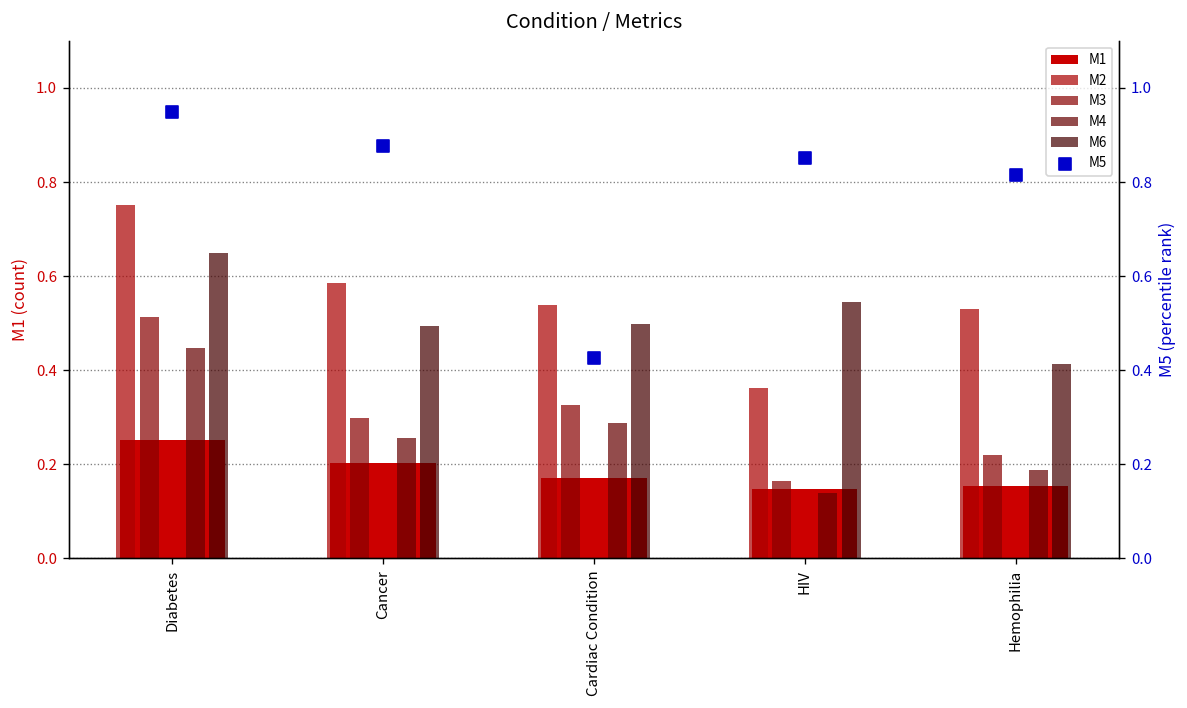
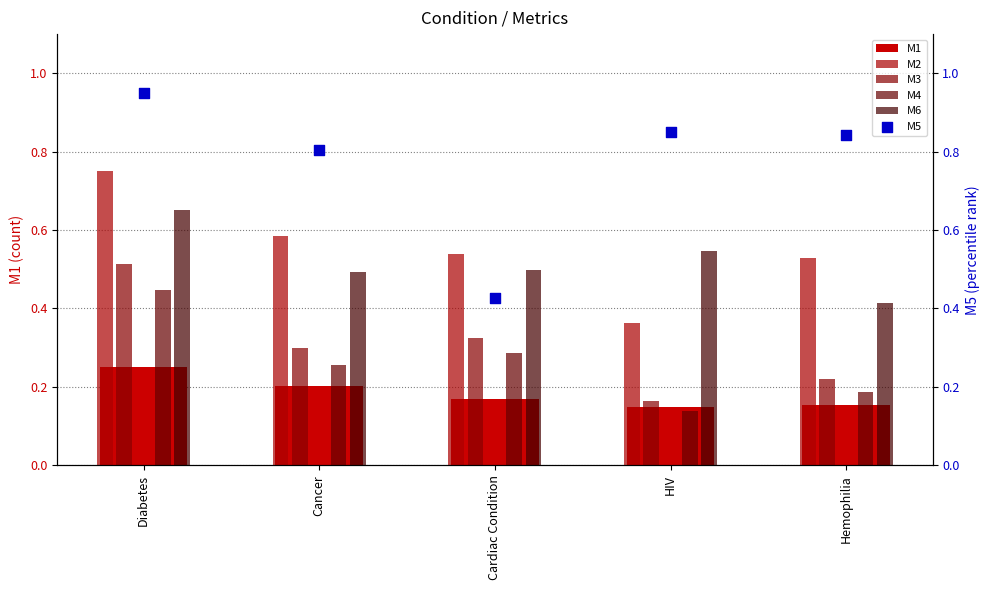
M5, Cancer: 0.88 -> 0.80
M5, Hemophilia: 0.81 -> 0.84
